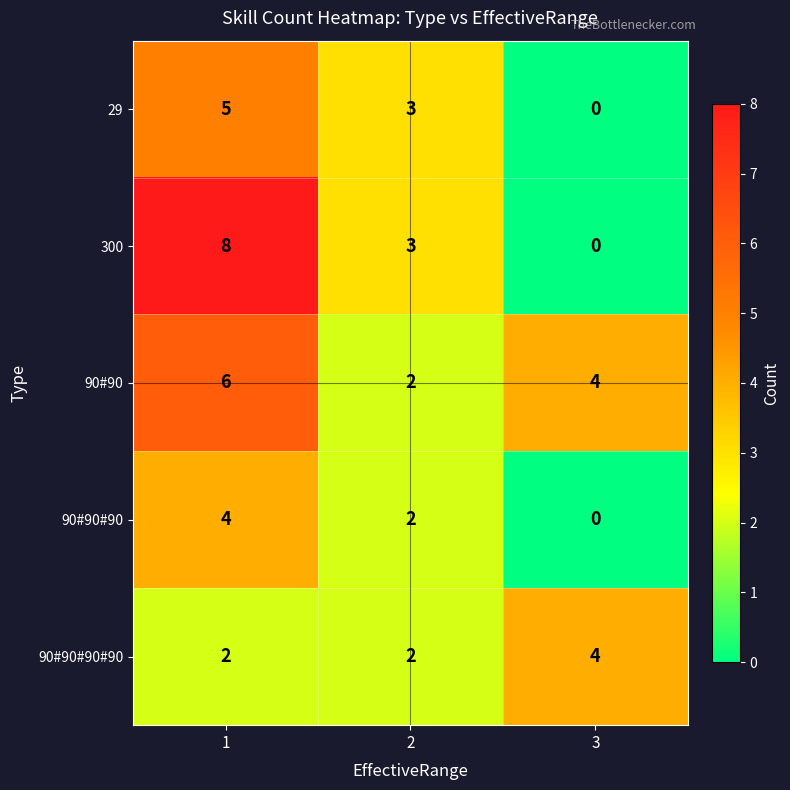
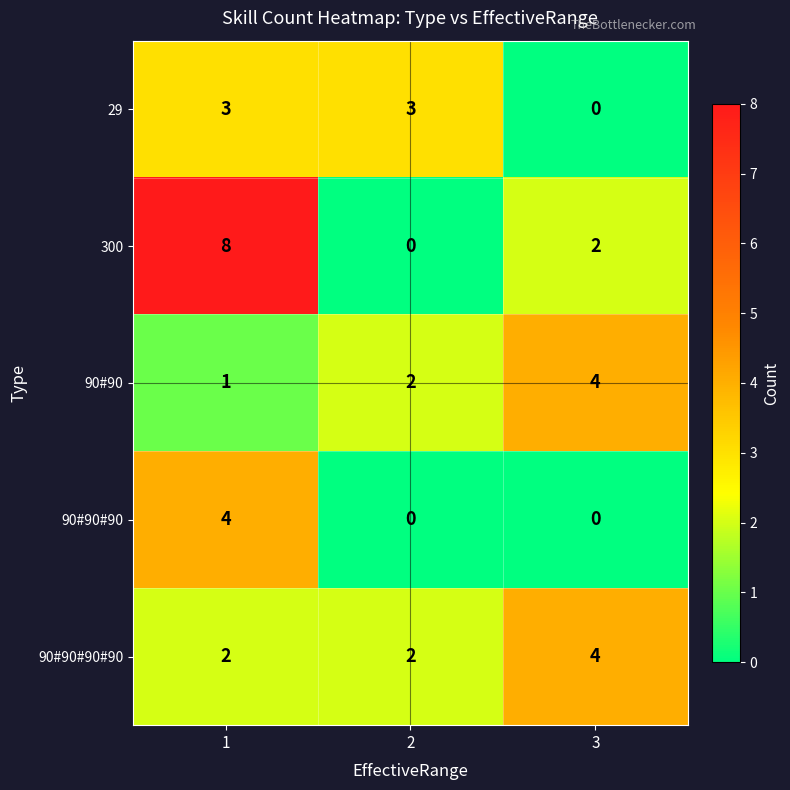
29, 1: 5 -> 3
300, 2: 3 -> 0
300, 3: 0 -> 2
90#90, 1: 6 -> 1
90#90#90, 2: 2 -> 0
